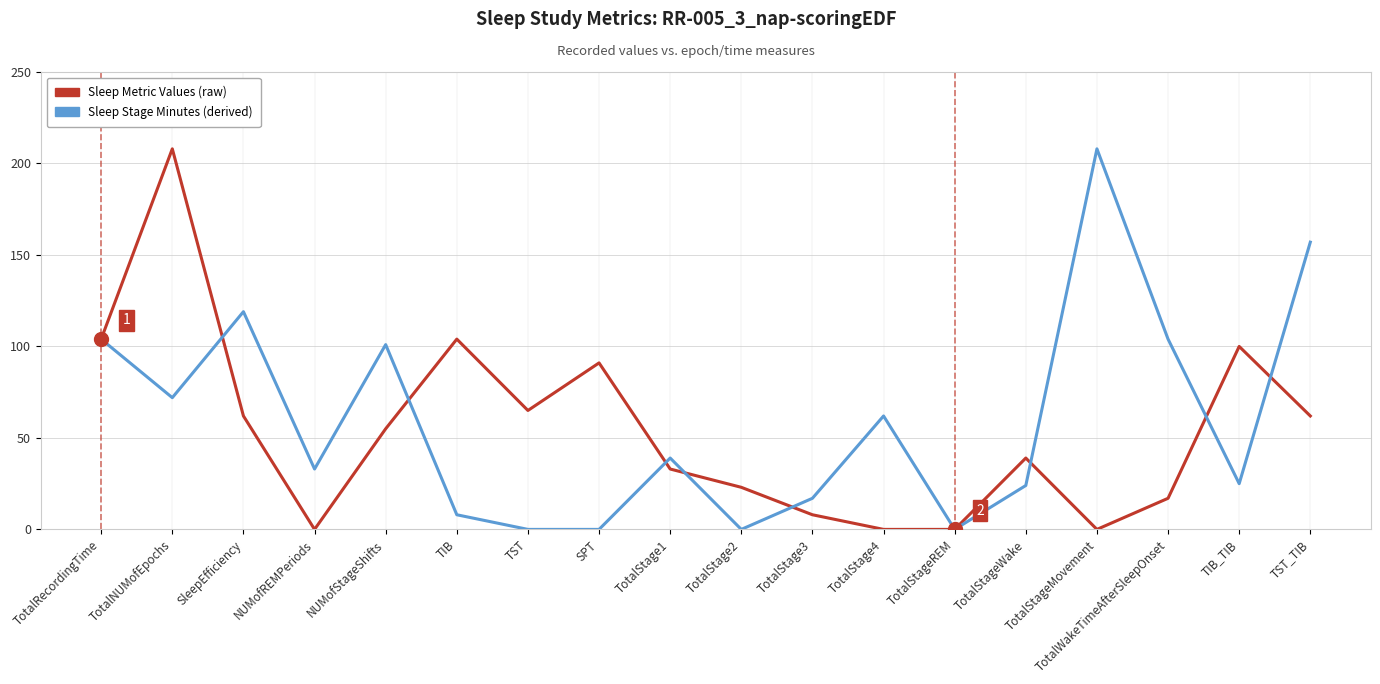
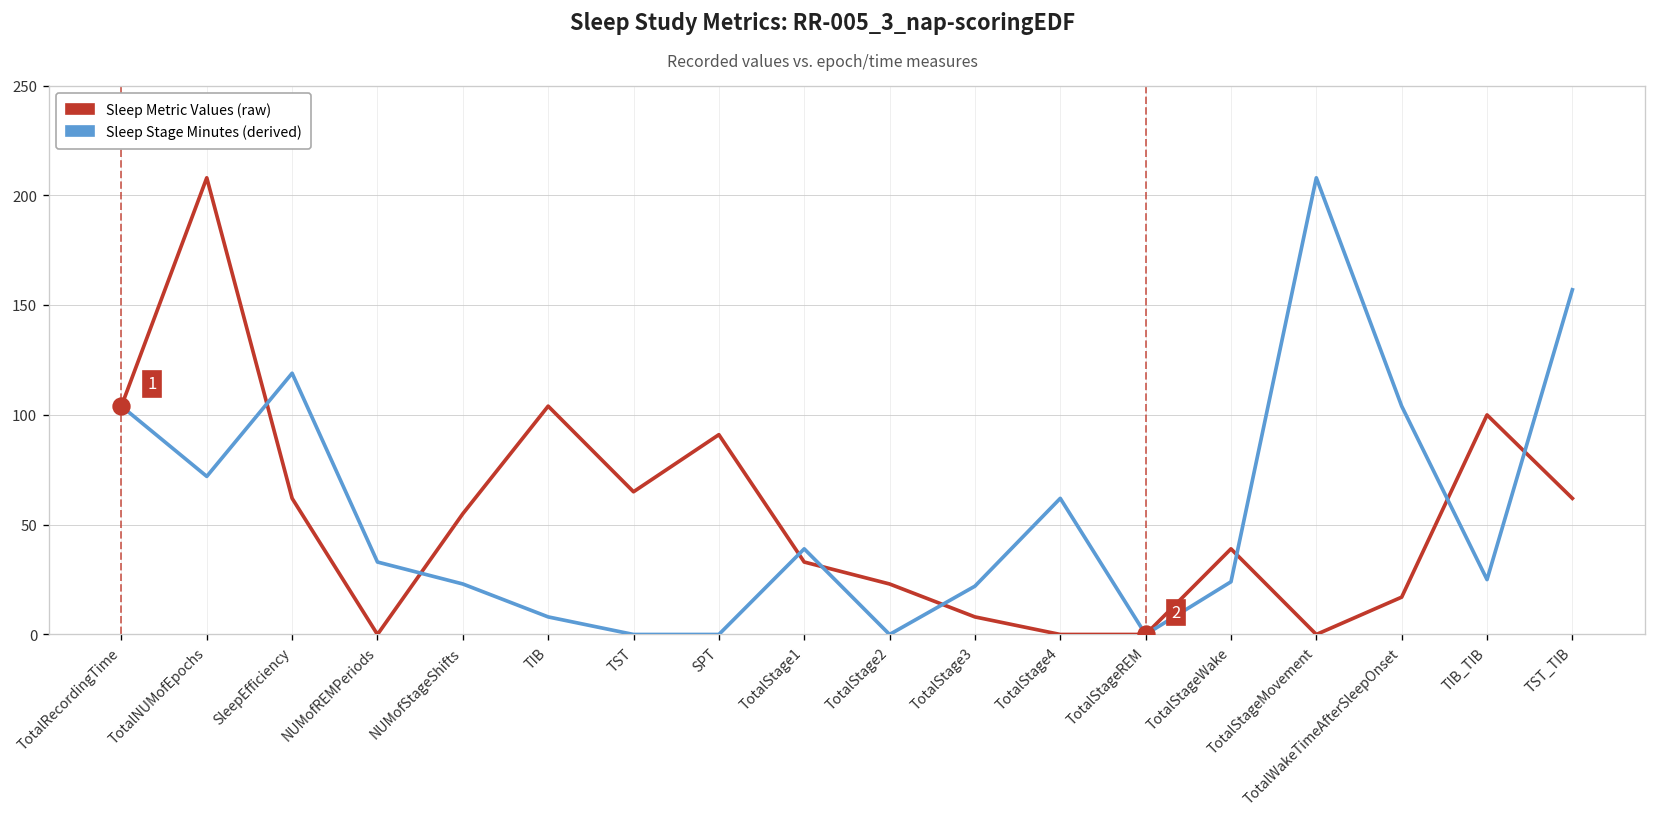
Sleep Stage Minutes (derived), NUMofStageShifts: 101 -> 23
Sleep Stage Minutes (derived), TotalStage3: 17 -> 22
